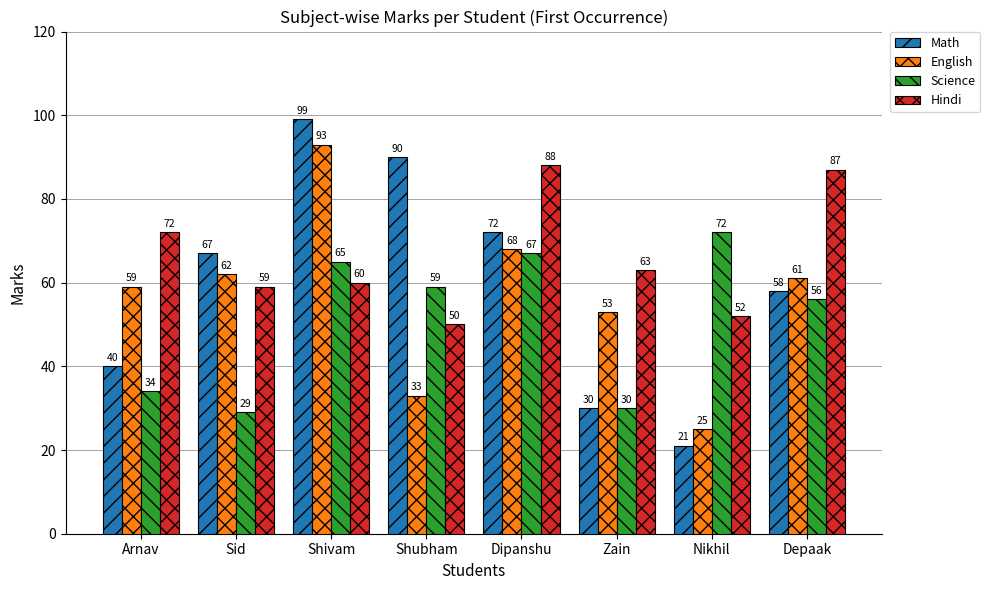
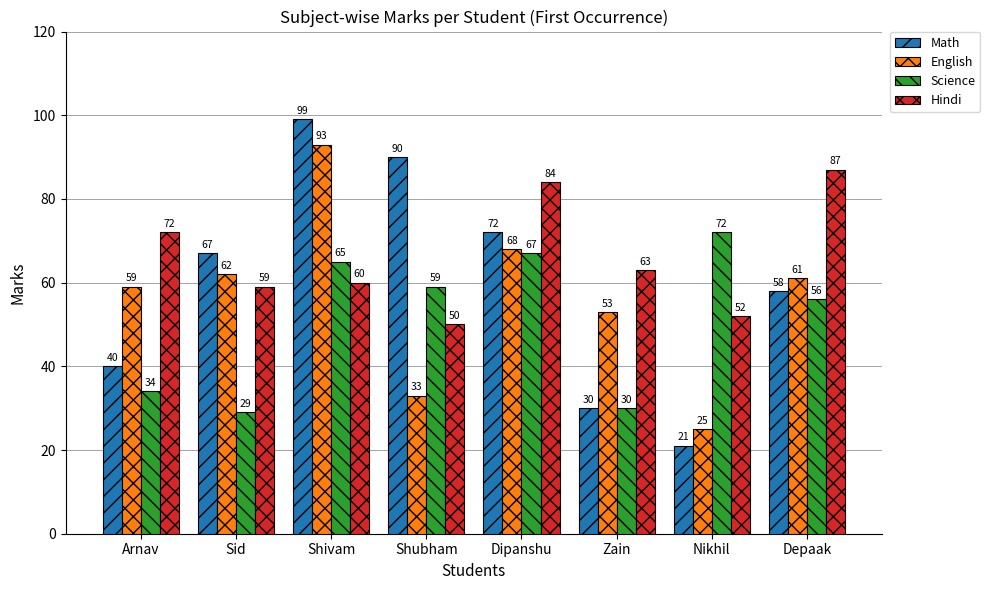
Hindi, Dipanshu: 88 -> 84
